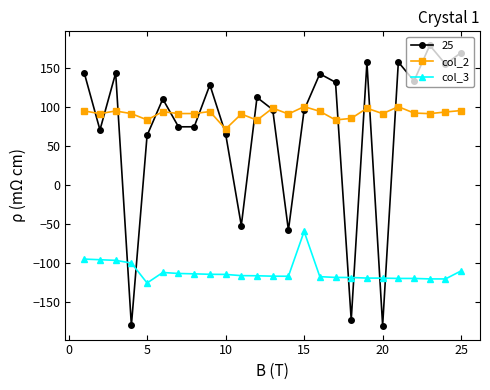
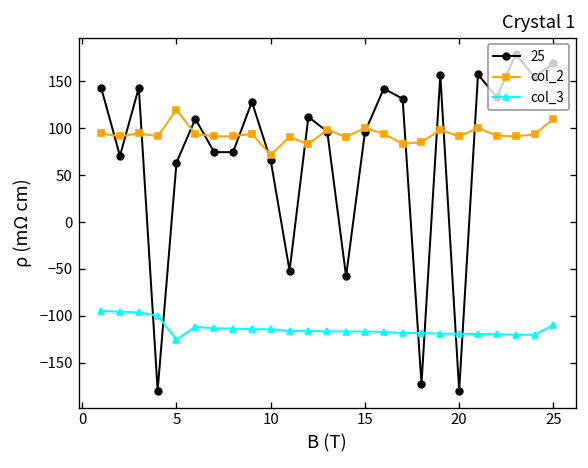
col_2, 5: 80 -> 120
col_3, 15: -60 -> -120
col_2, 25: 100 -> 110
